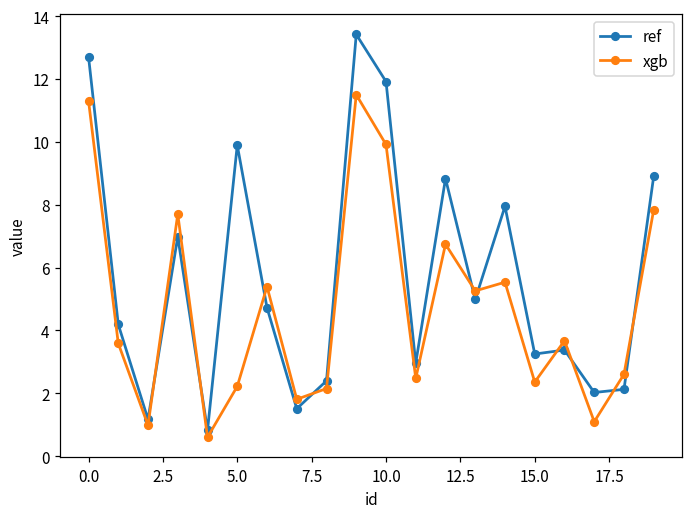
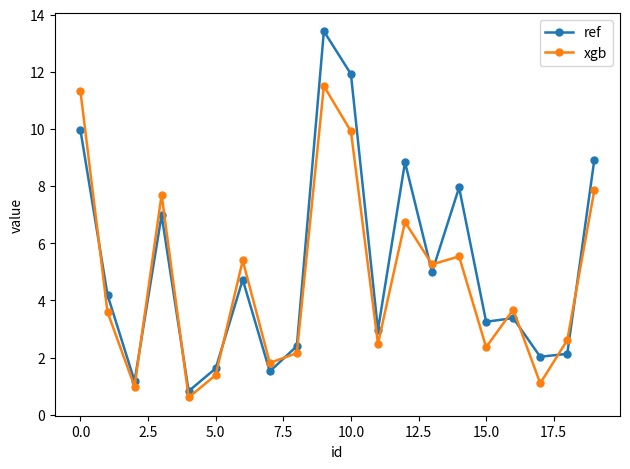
ref, 0.0: 12.7 -> 10.0
ref, 5.0: 9.9 -> 1.6
xgb, 5.0: 2.2 -> 1.4
